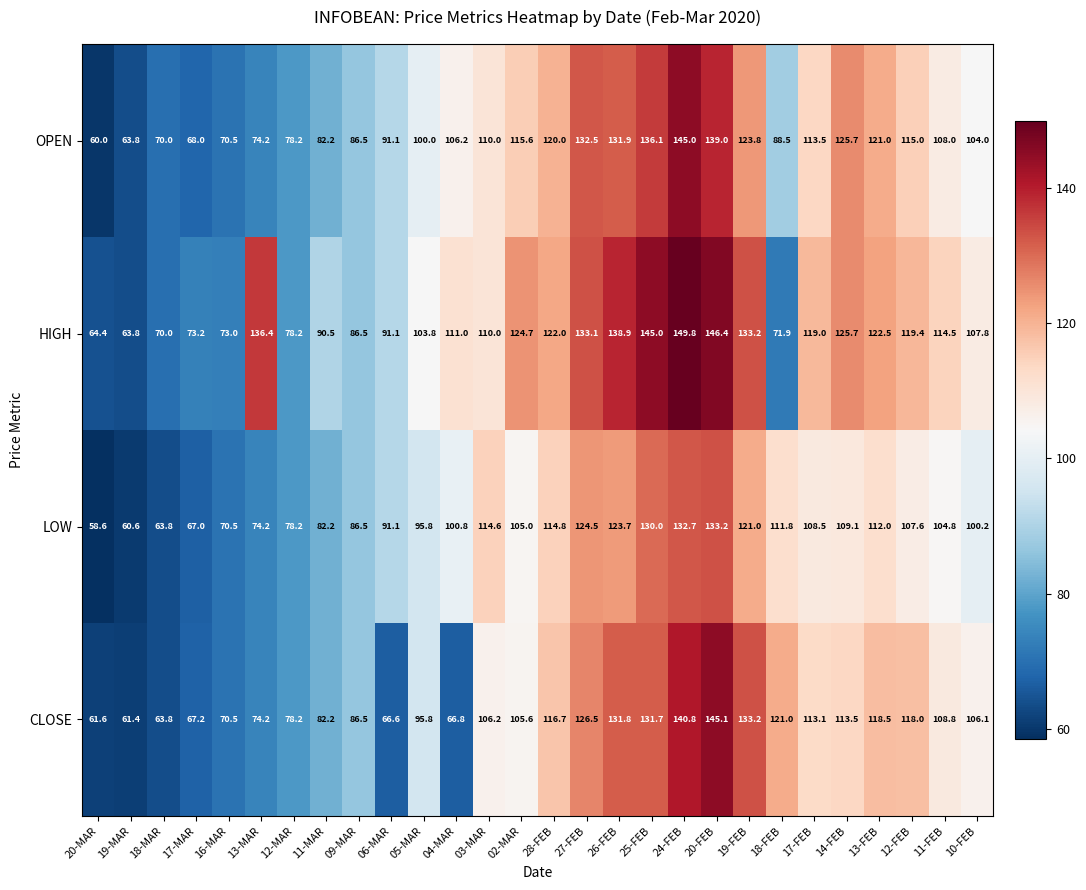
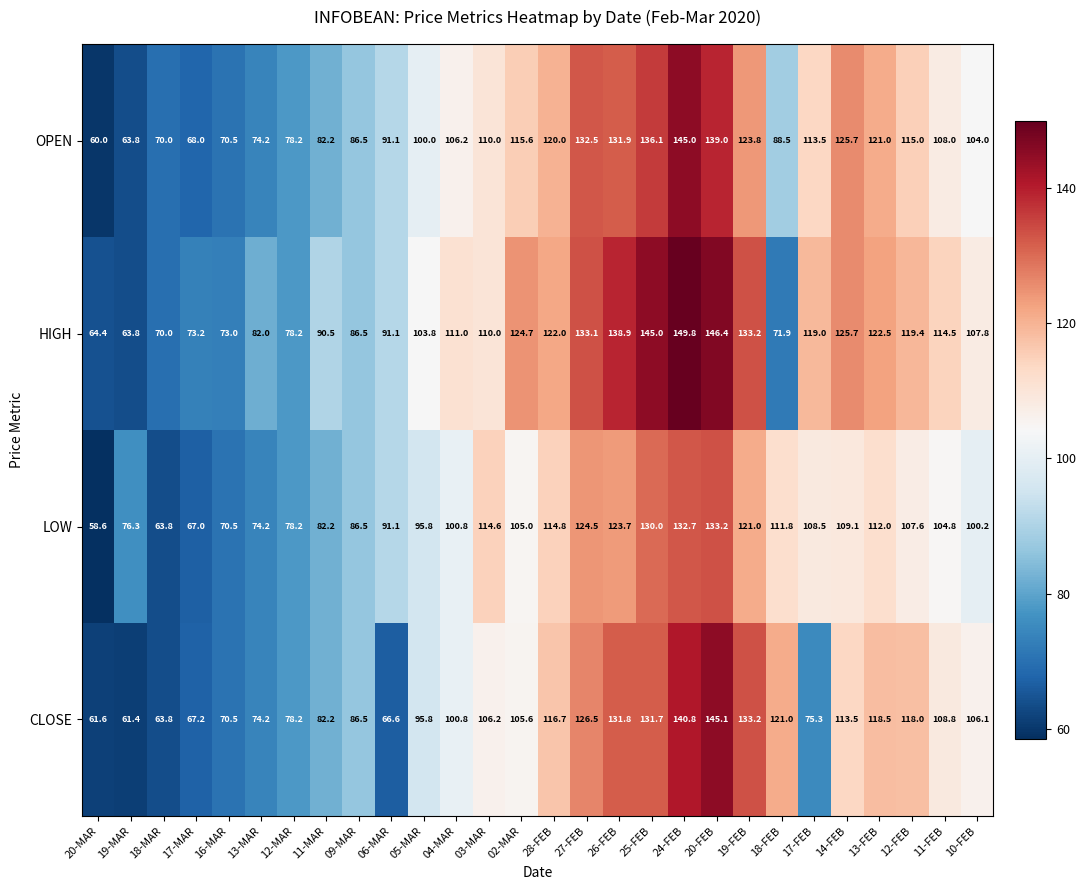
HIGH, 13-MAR: 136.4 -> 82.0
LOW, 19-MAR: 60.6 -> 76.3
CLOSE, 04-MAR: 66.8 -> 100.8
CLOSE, 17-FEB: 113.1 -> 75.3
